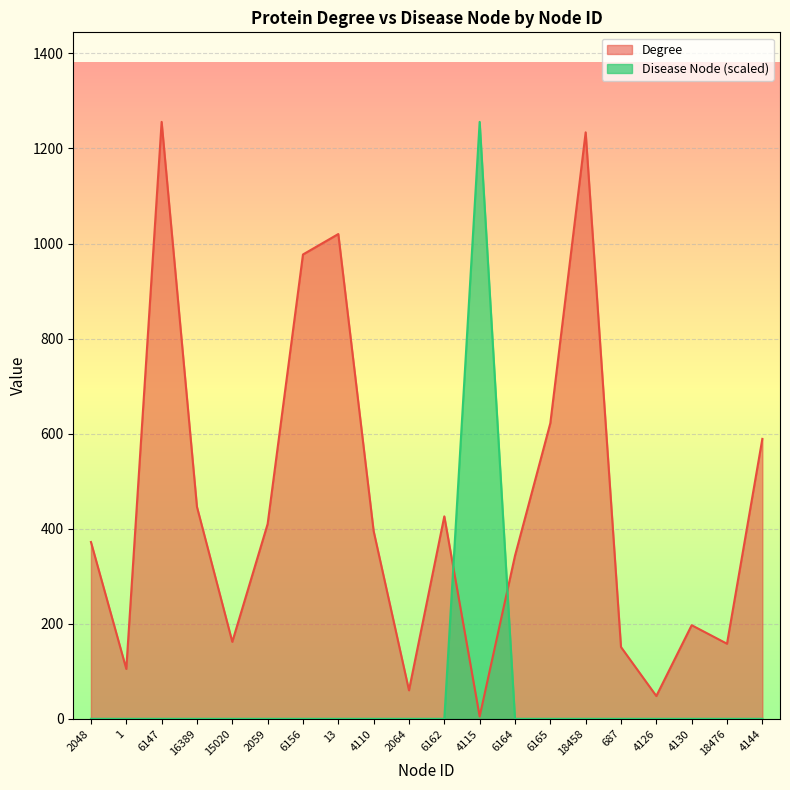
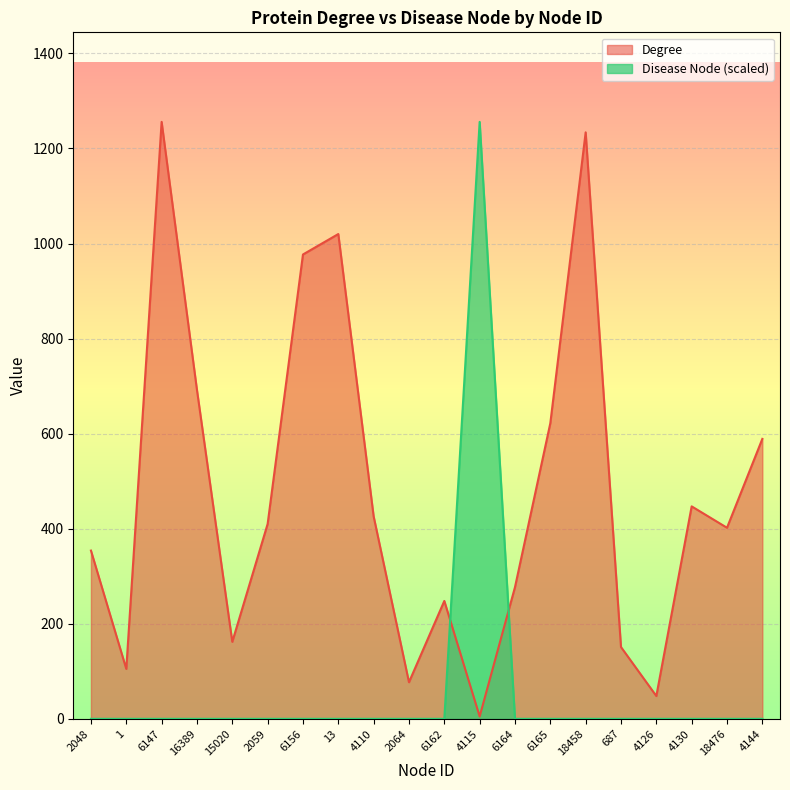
Degree, 2048: 370 -> 350
Degree, 16389: 450 -> 690
Degree, 4110: 400 -> 430
Degree, 2064: 60 -> 80
Degree, 6162: 430 -> 250
Degree, 6164: 340 -> 280
Degree, 4130: 200 -> 450
Degree, 18476: 160 -> 400
